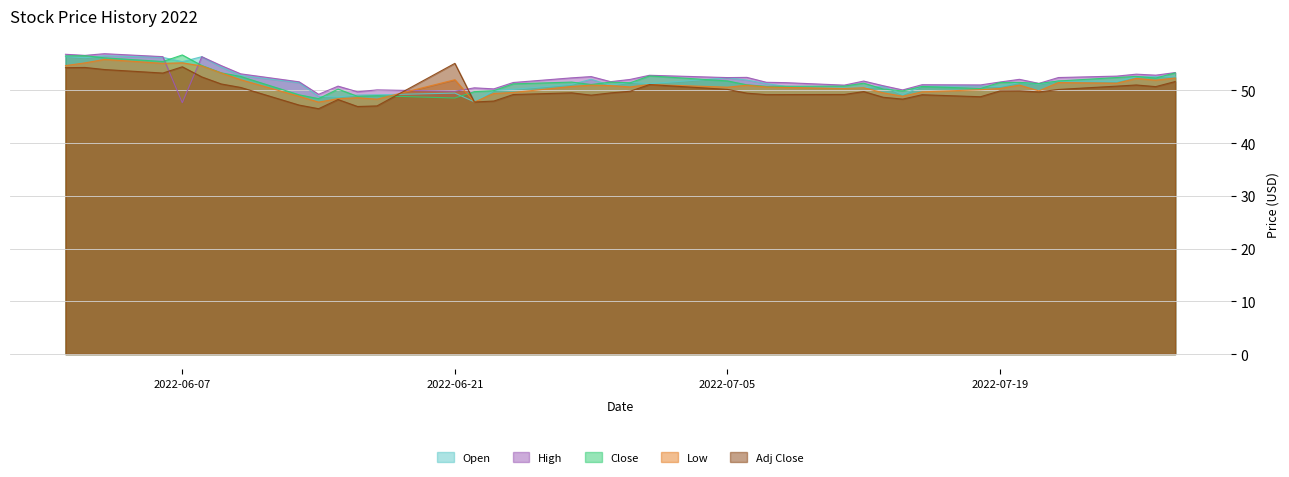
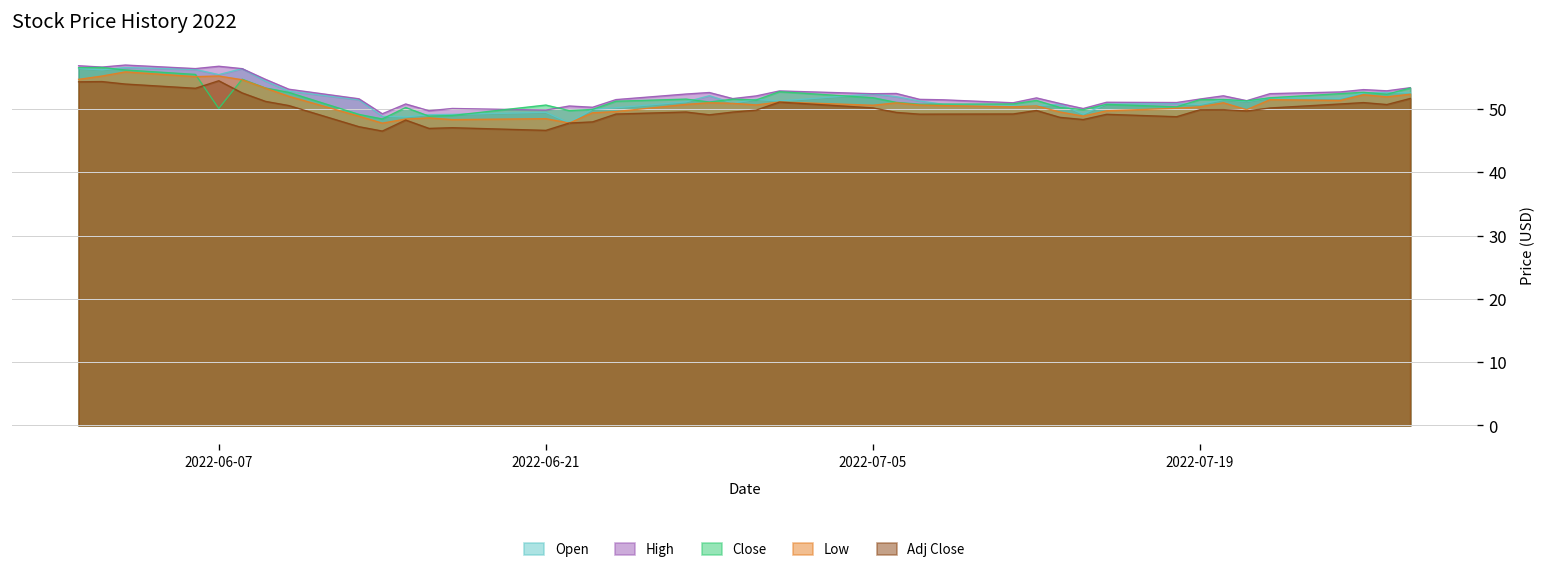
High, 2022-06-07: 48 -> 57
Close, 2022-06-07: 57 -> 50
Close, 2022-06-21: 49 -> 51
Low, 2022-06-21: 52 -> 48
Adj Close, 2022-06-21: 55 -> 47
